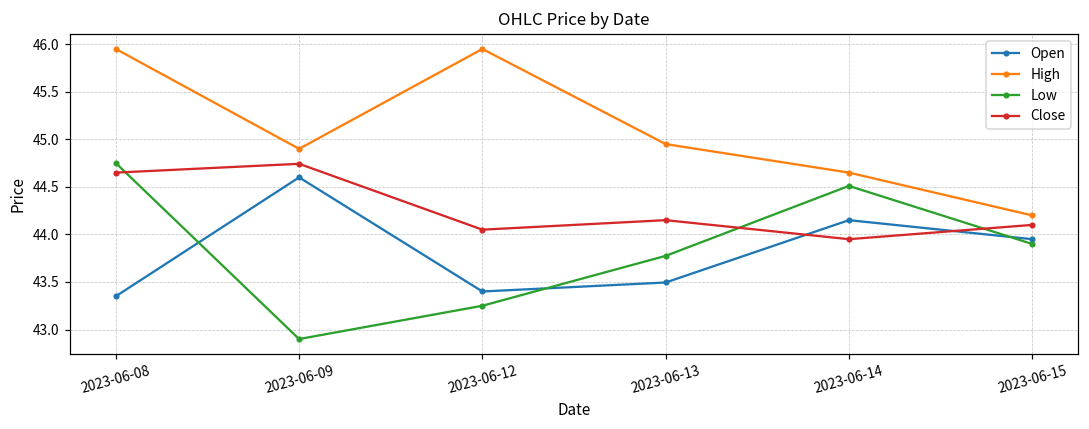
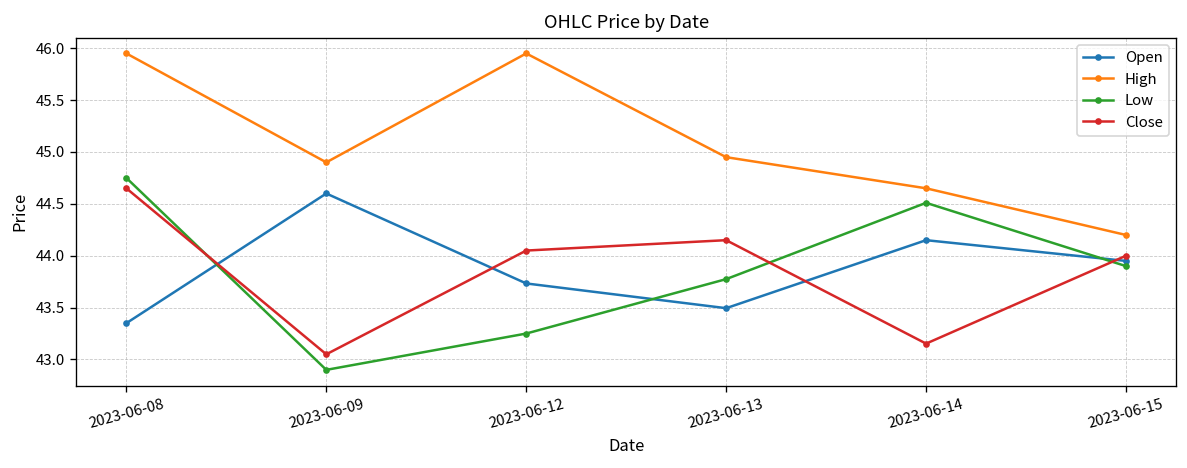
Close, 2023-06-09: 44.7 -> 43.0
Open, 2023-06-12: 43.4 -> 43.7
Close, 2023-06-14: 44.0 -> 43.2
Close, 2023-06-15: 44.1 -> 44.0
